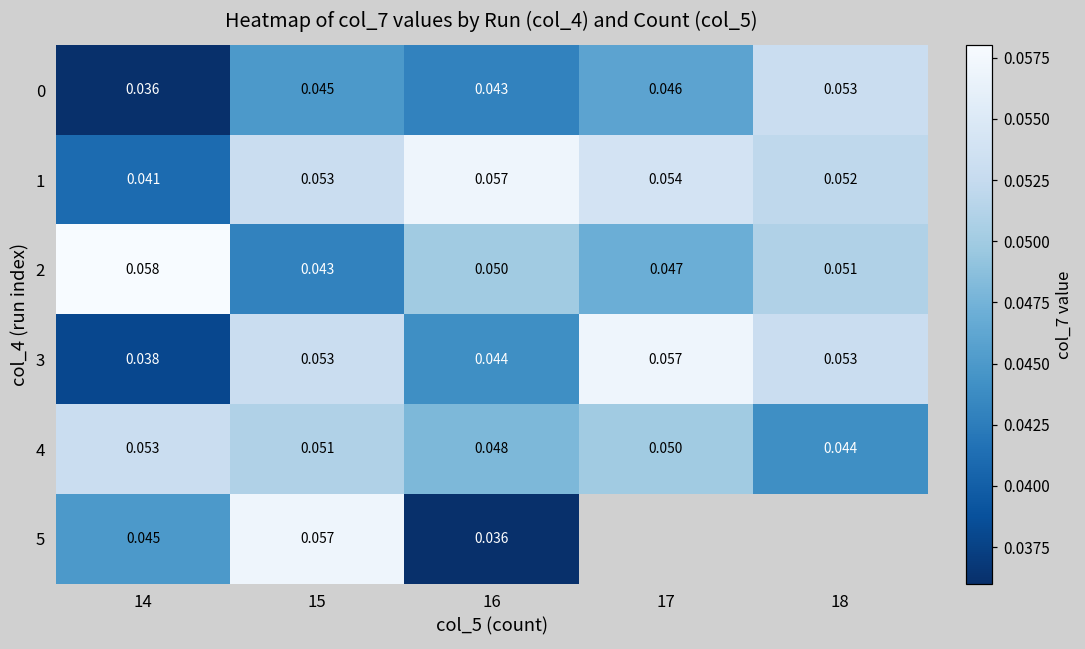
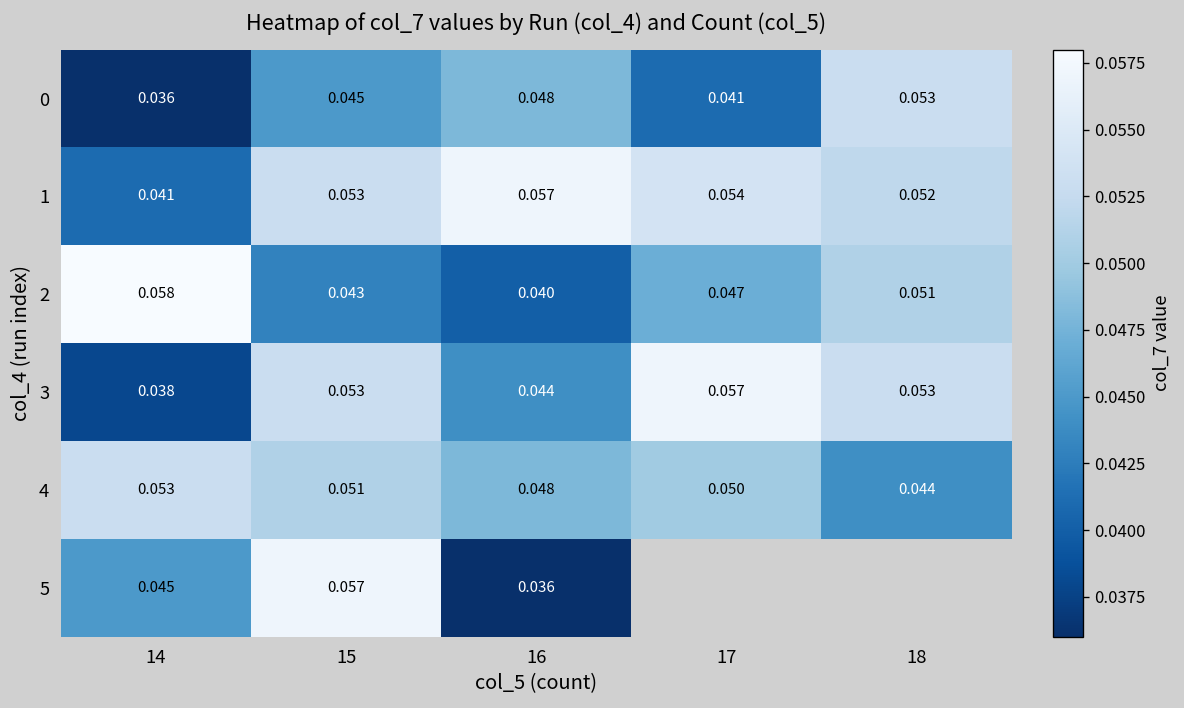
0, 16: 0.043 -> 0.048
0, 17: 0.046 -> 0.041
2, 16: 0.050 -> 0.040
